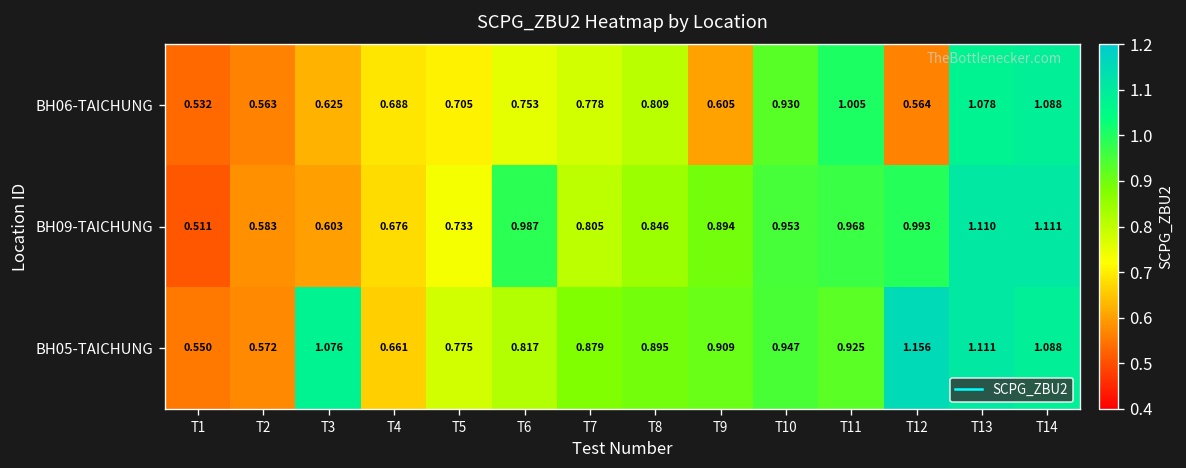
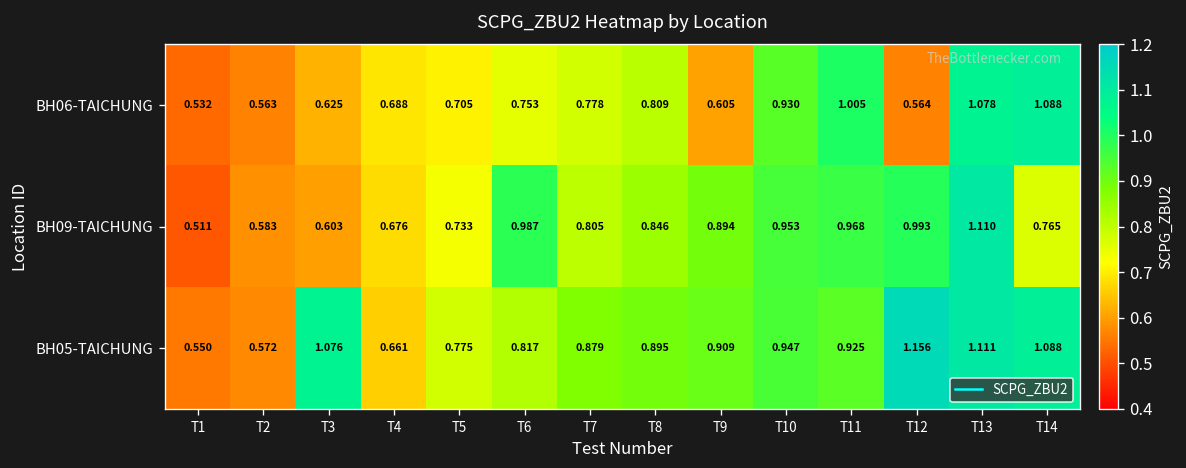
BH09-TAICHUNG, T14: 1.111 -> 0.765
